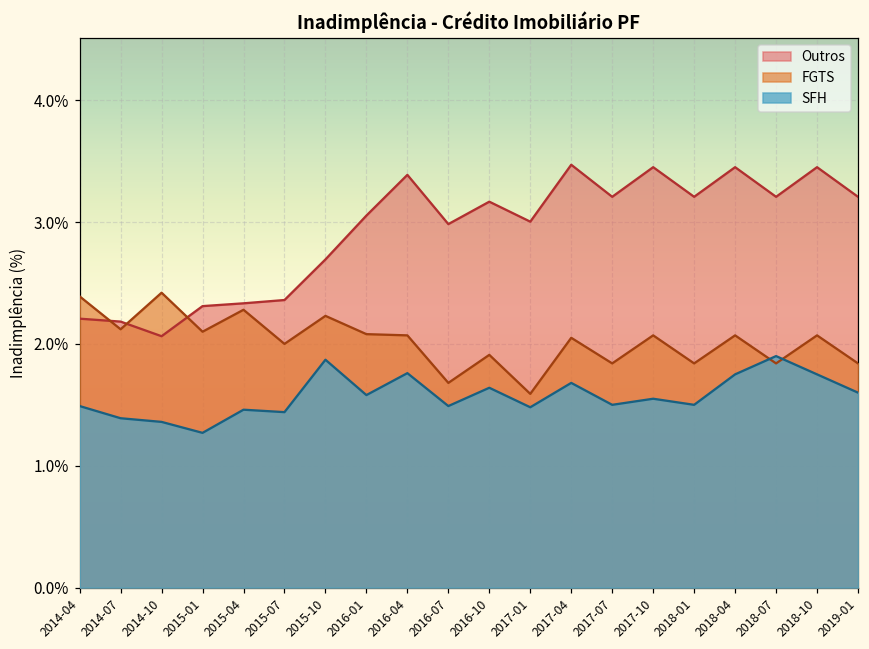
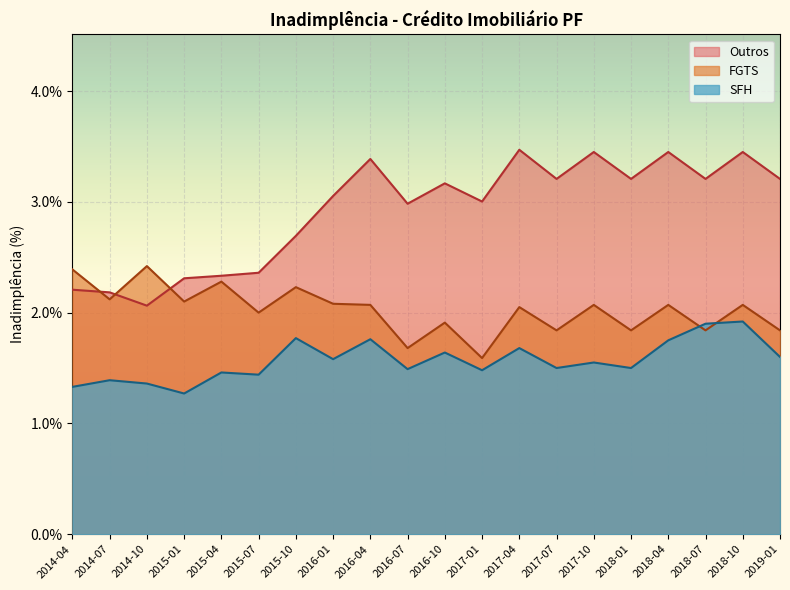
SFH, 2014-04: 1.49% -> 1.33%
SFH, 2015-10: 1.87% -> 1.77%
SFH, 2018-10: 1.75% -> 1.92%
